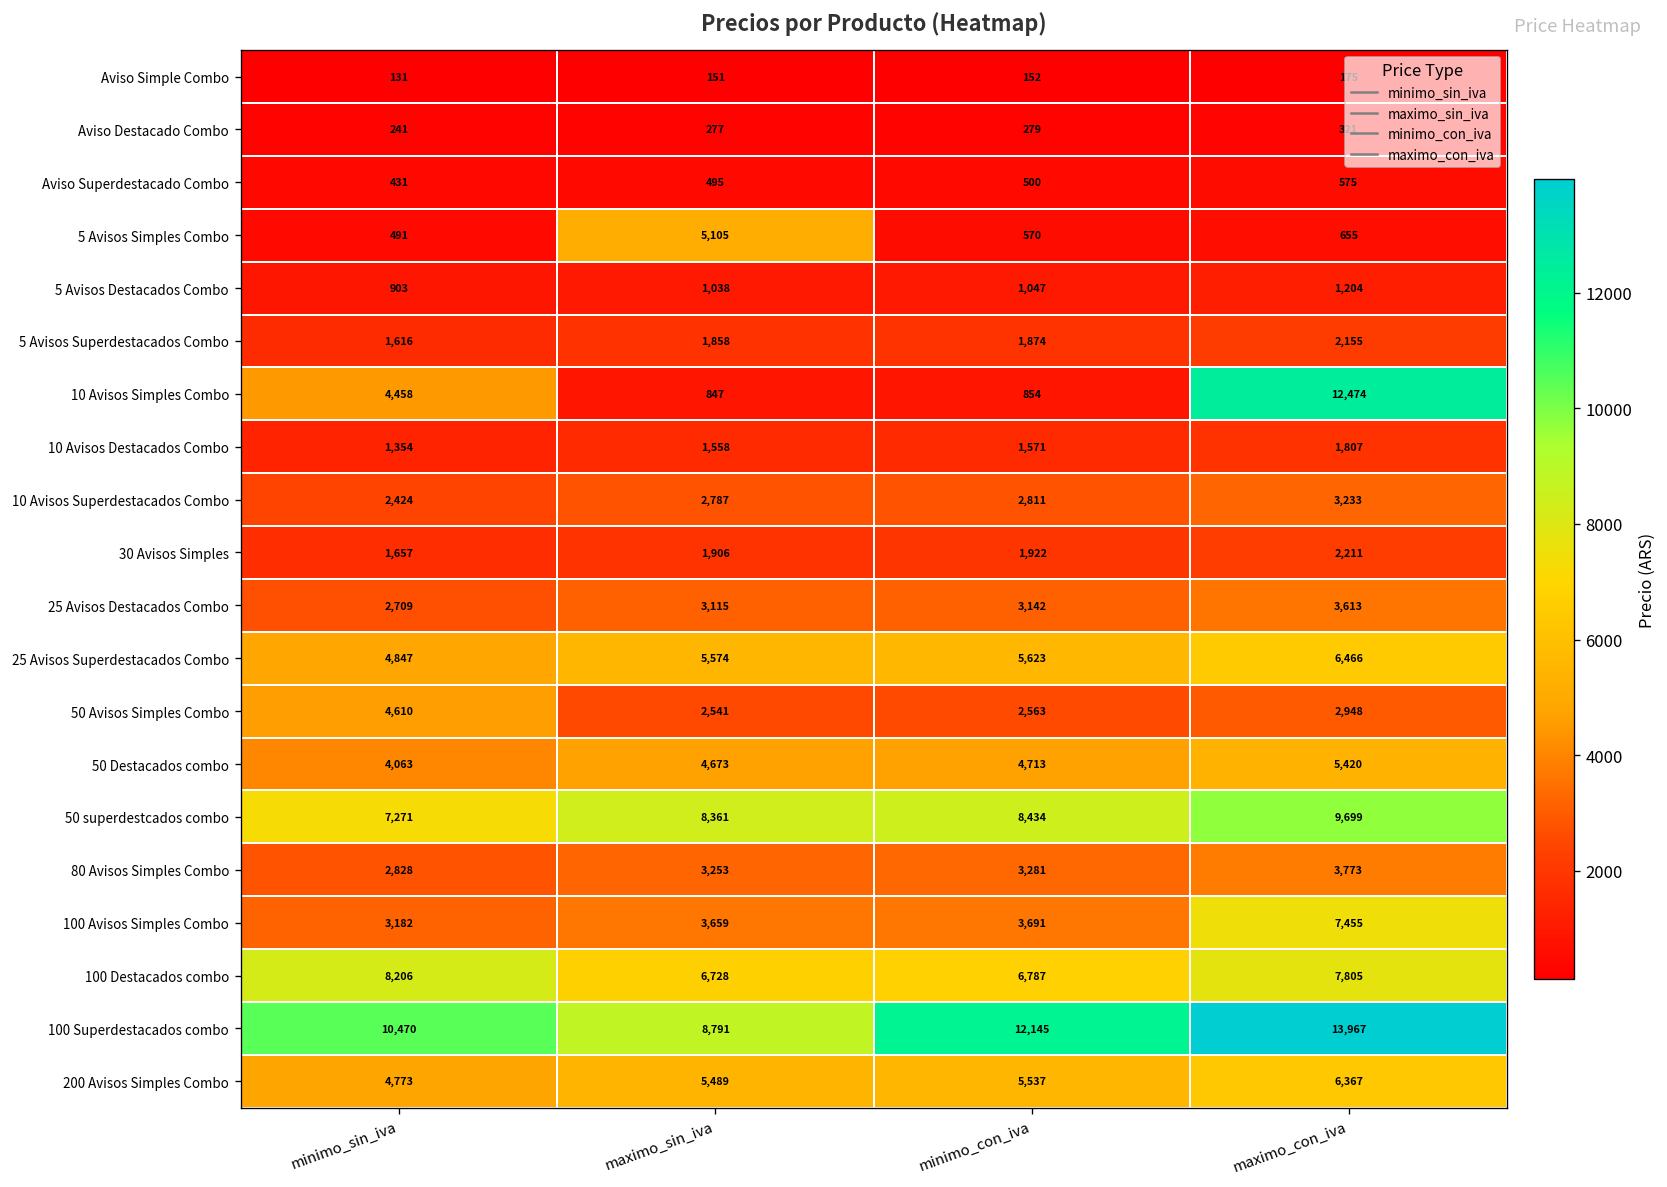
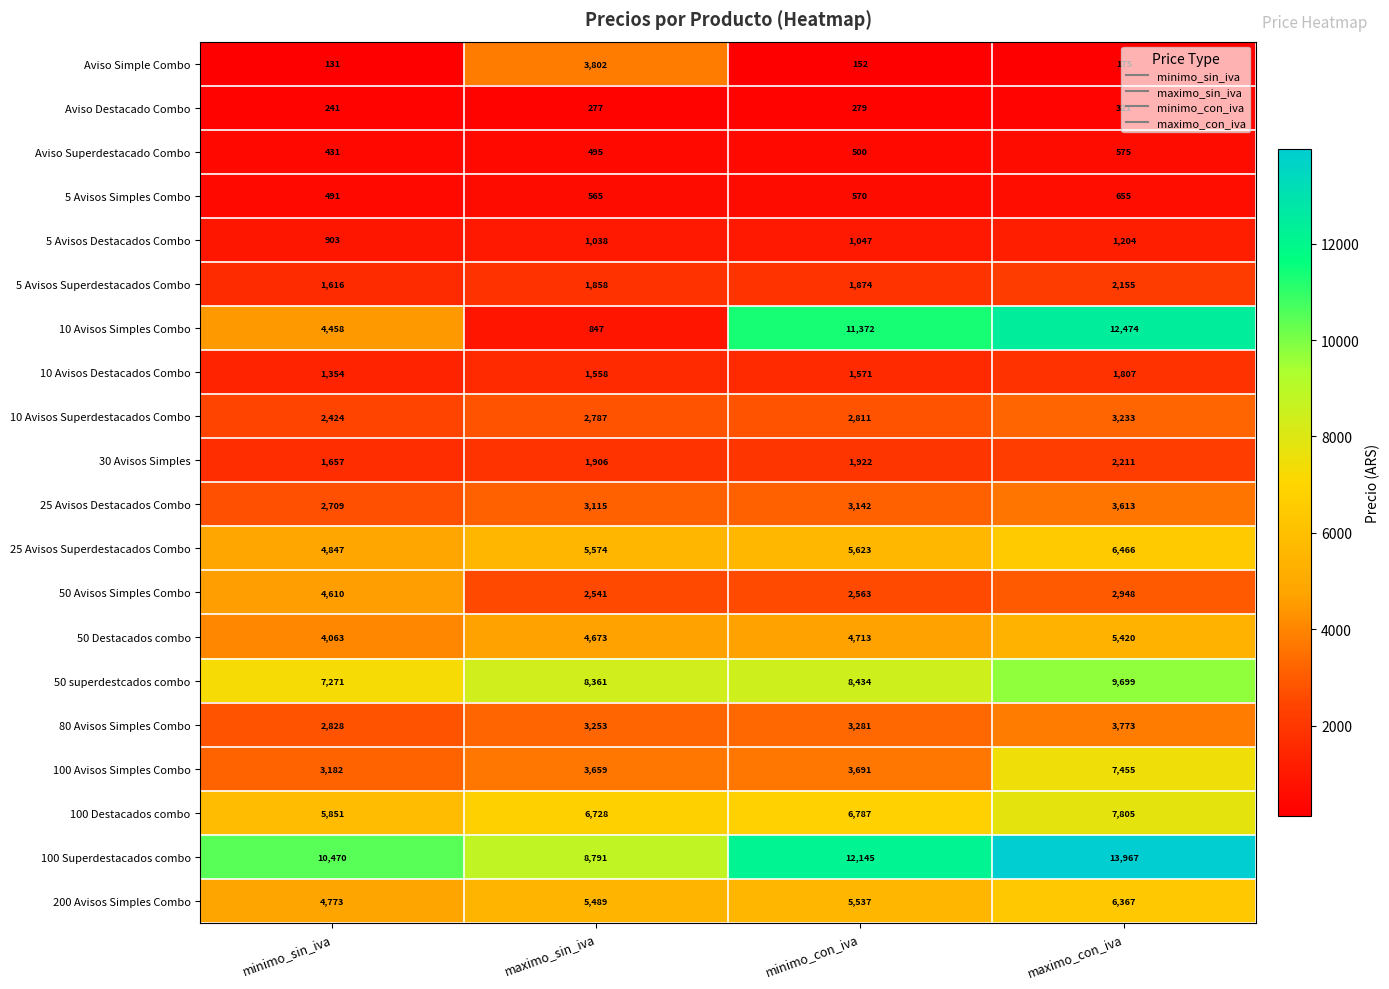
Aviso Simple Combo, maximo_sin_iva: 151 -> 3,802
5 Avisos Simples Combo, maximo_sin_iva: 5,105 -> 565
10 Avisos Simples Combo, minimo_con_iva: 854 -> 11,372
100 Destacados combo, minimo_sin_iva: 8,206 -> 5,851
